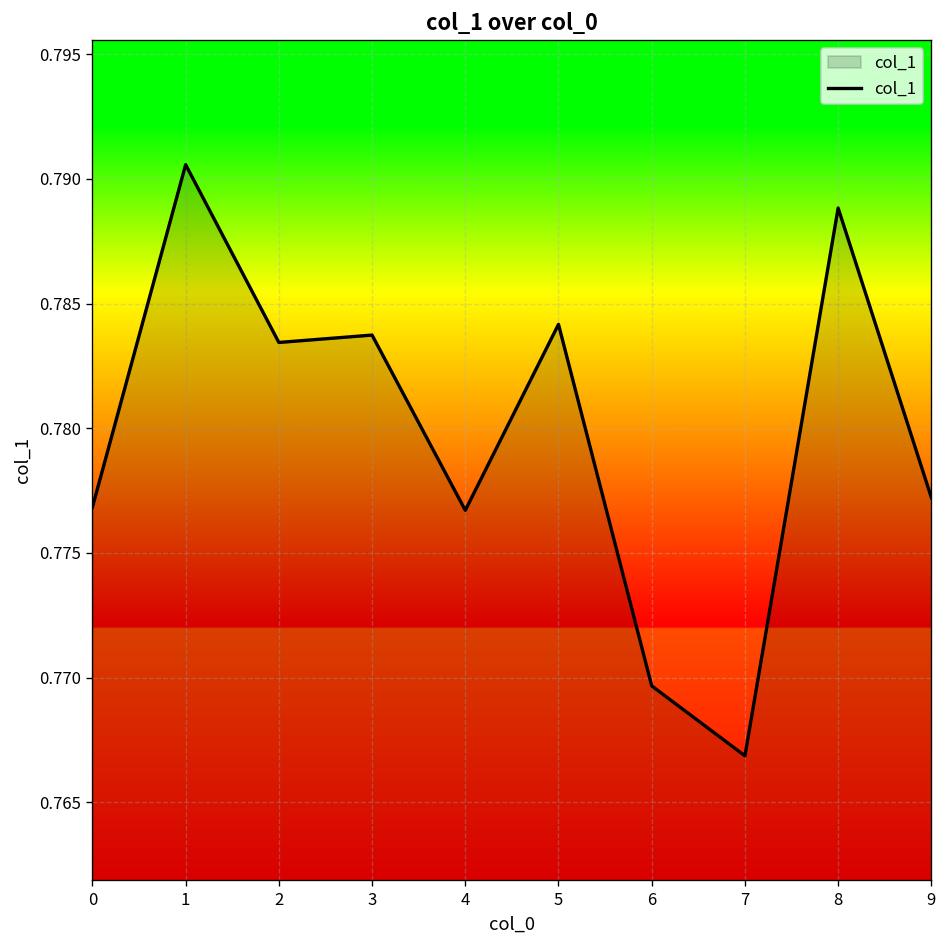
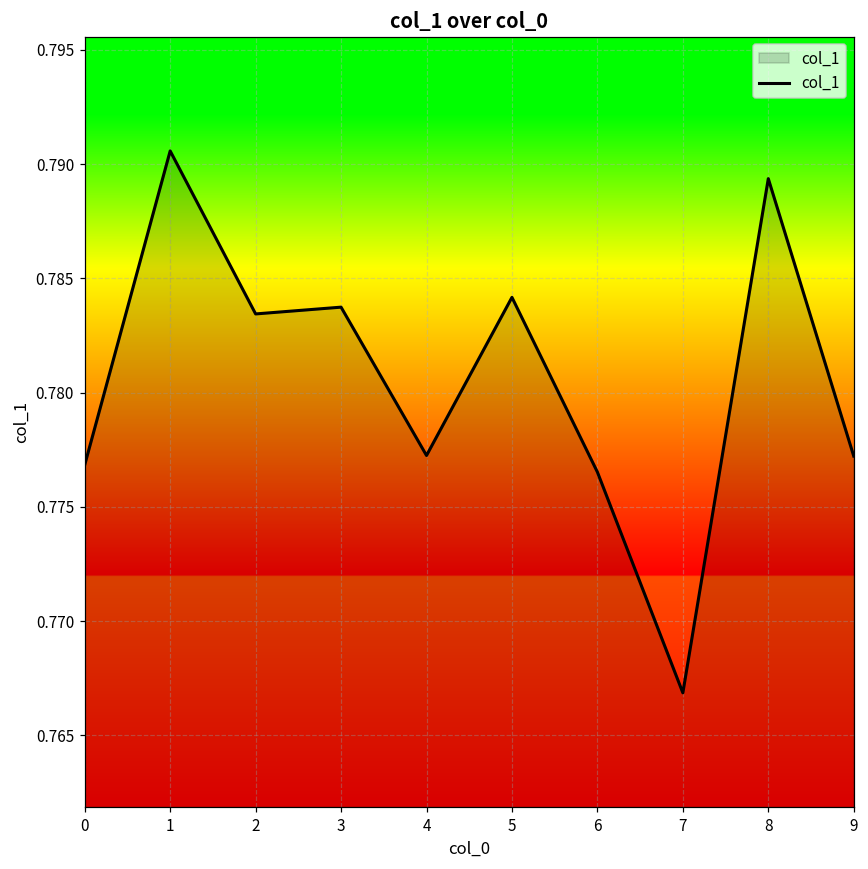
4: 0.7767 -> 0.7772
6: 0.7697 -> 0.7765
8: 0.7888 -> 0.7894
